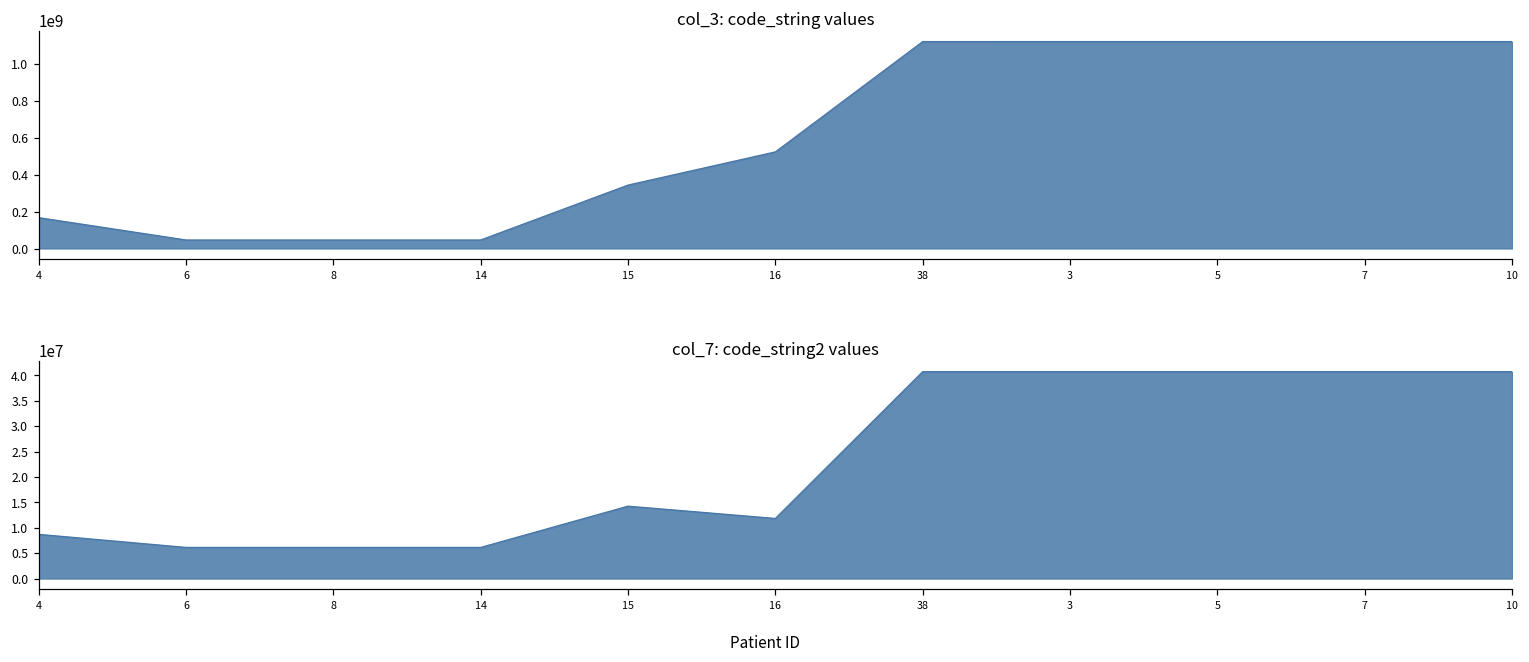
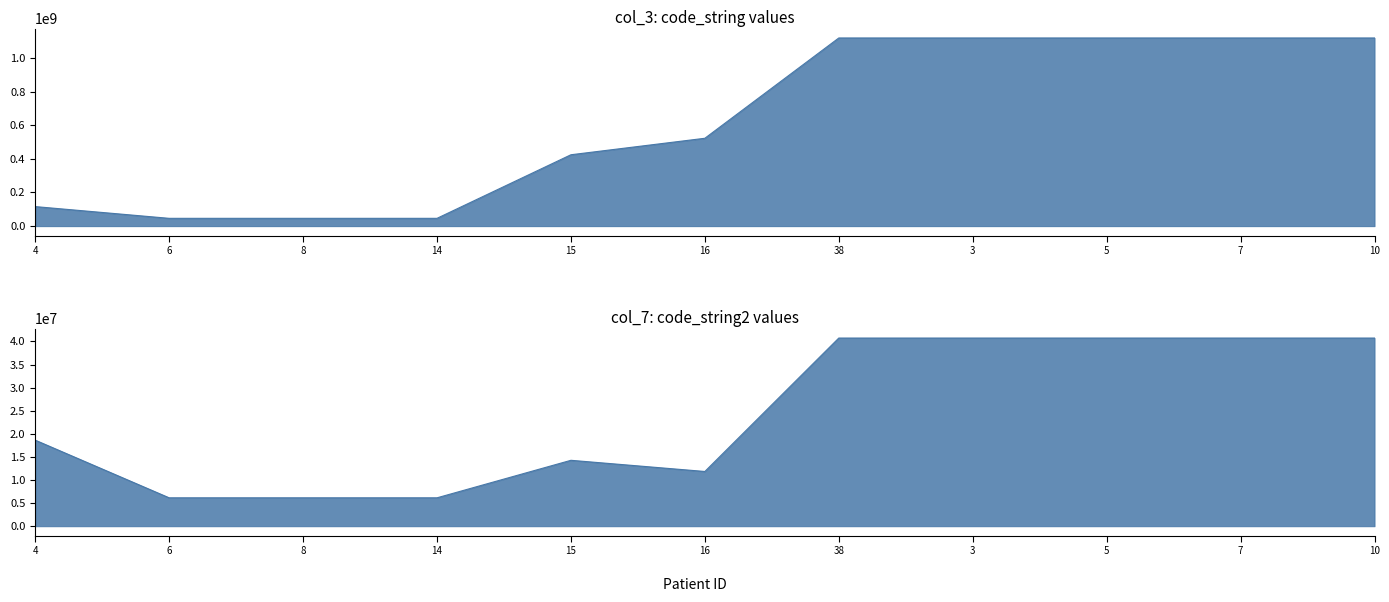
col_3: code_string values, 4: 170000000 -> 120000000
col_3: code_string values, 15: 340000000 -> 420000000
col_7: code_string2 values, 4: 9000000 -> 19000000
